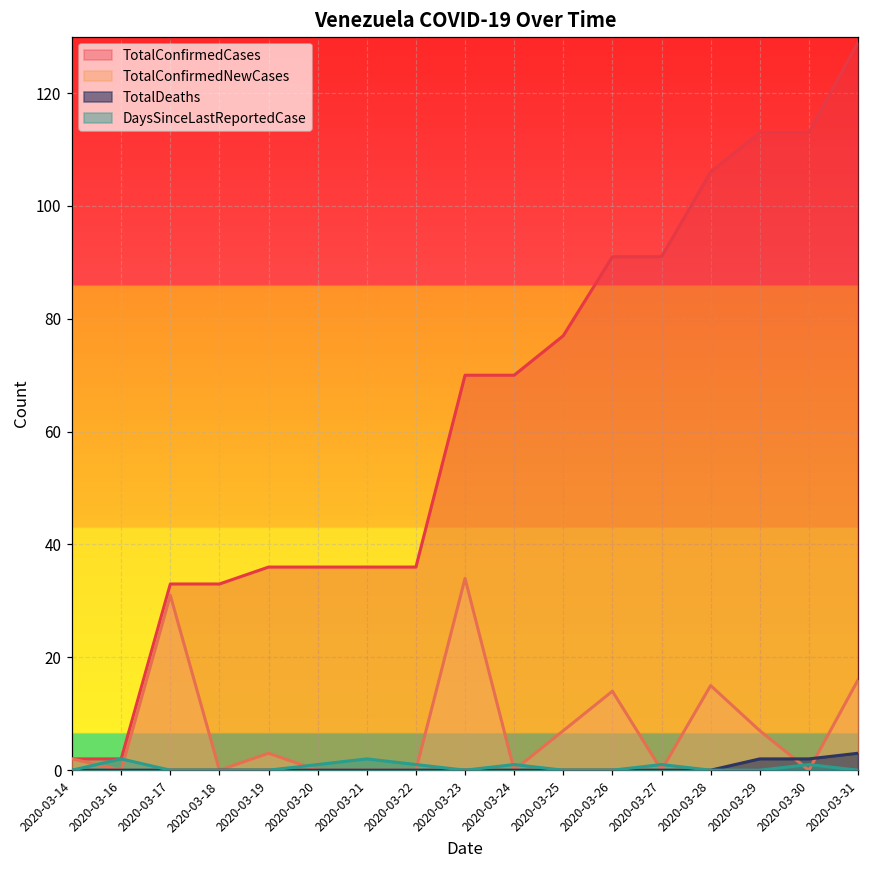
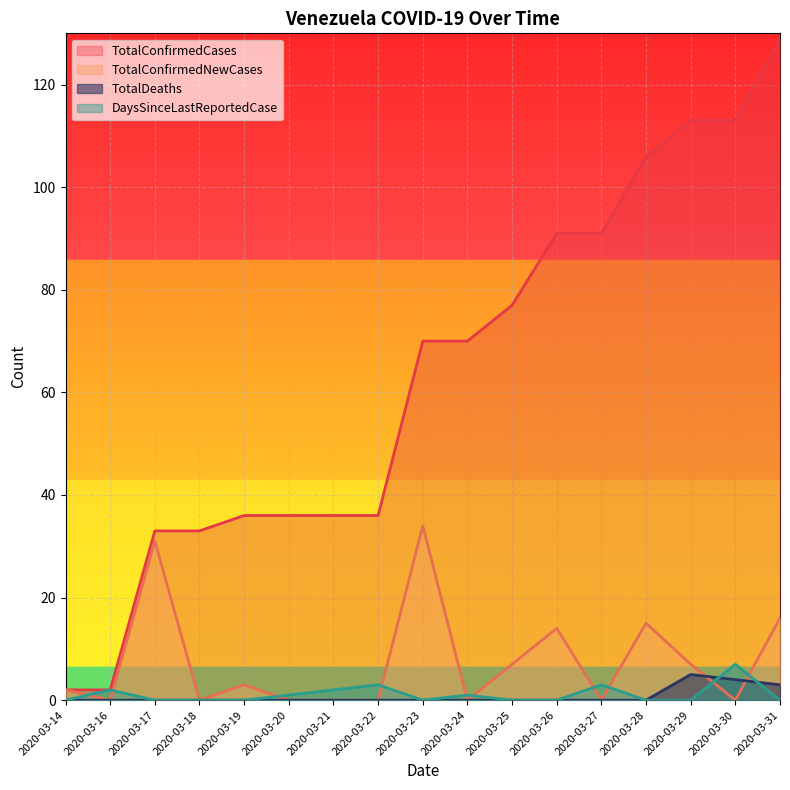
DaysSinceLastReportedCase, 2020-03-22: 1 -> 3
DaysSinceLastReportedCase, 2020-03-27: 1 -> 3
TotalDeaths, 2020-03-29: 2 -> 5
TotalDeaths, 2020-03-30: 2 -> 4
DaysSinceLastReportedCase, 2020-03-30: 1 -> 7
